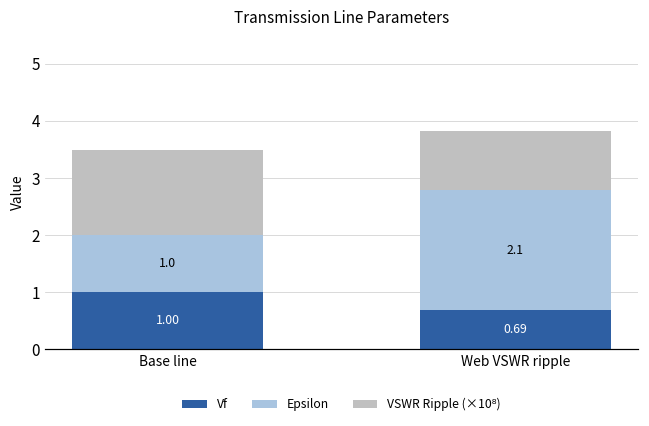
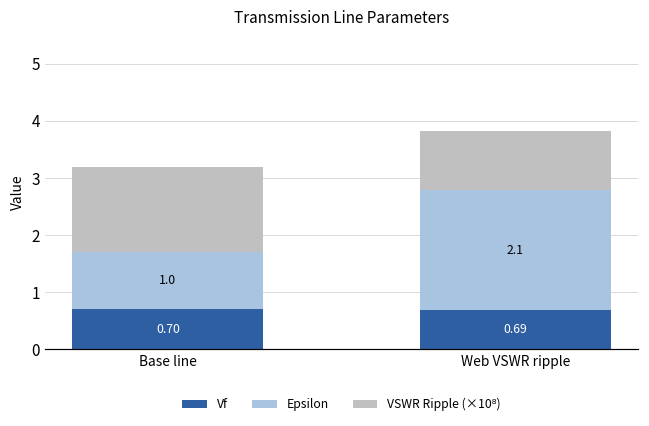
Vf, Base line: 1.00 -> 0.70
